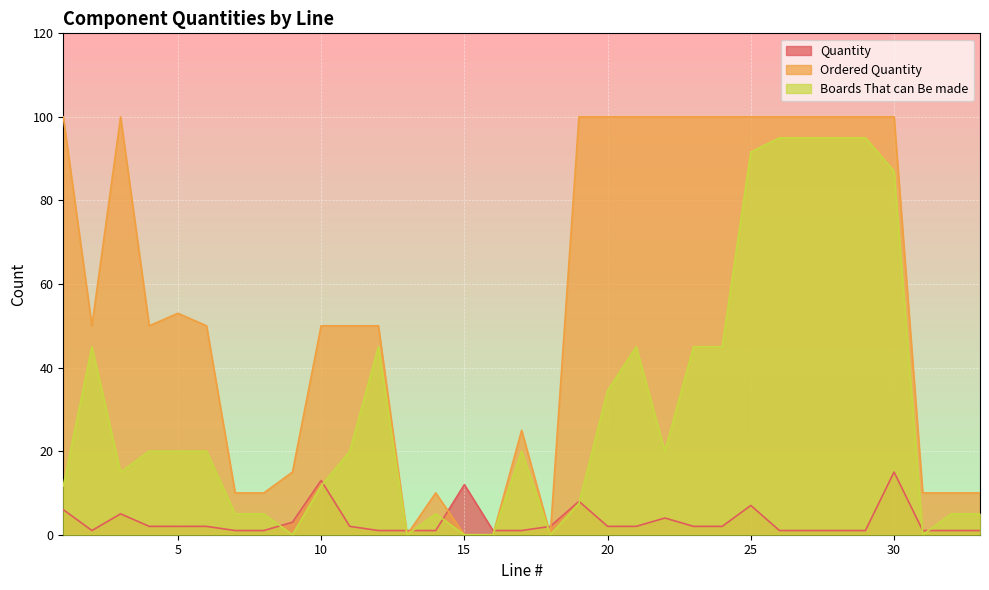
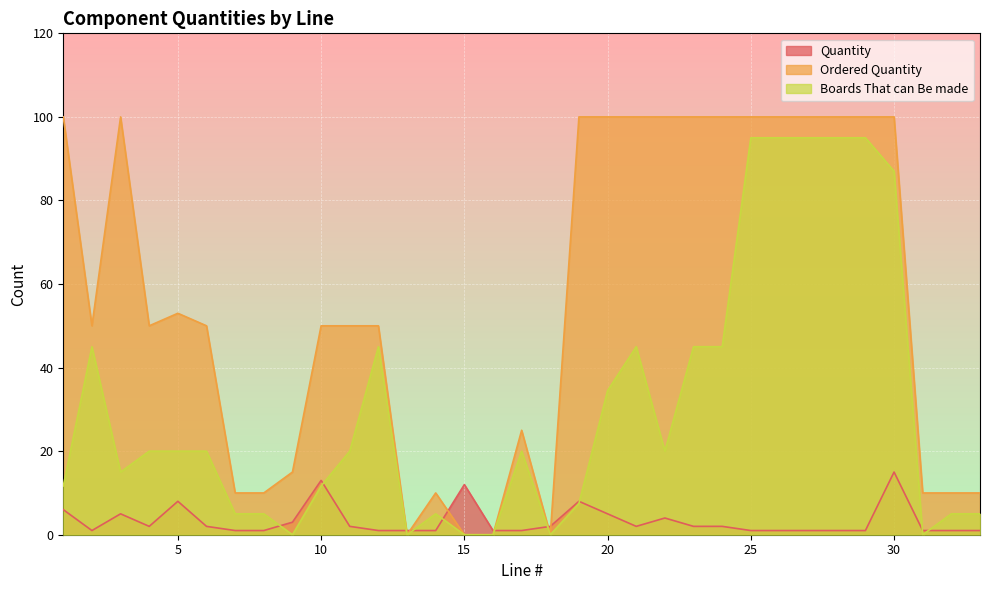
Quantity, 5: 2 -> 8
Quantity, 20: 2 -> 5
Quantity, 25: 7 -> 1
Boards That can Be made, 25: 92 -> 95
